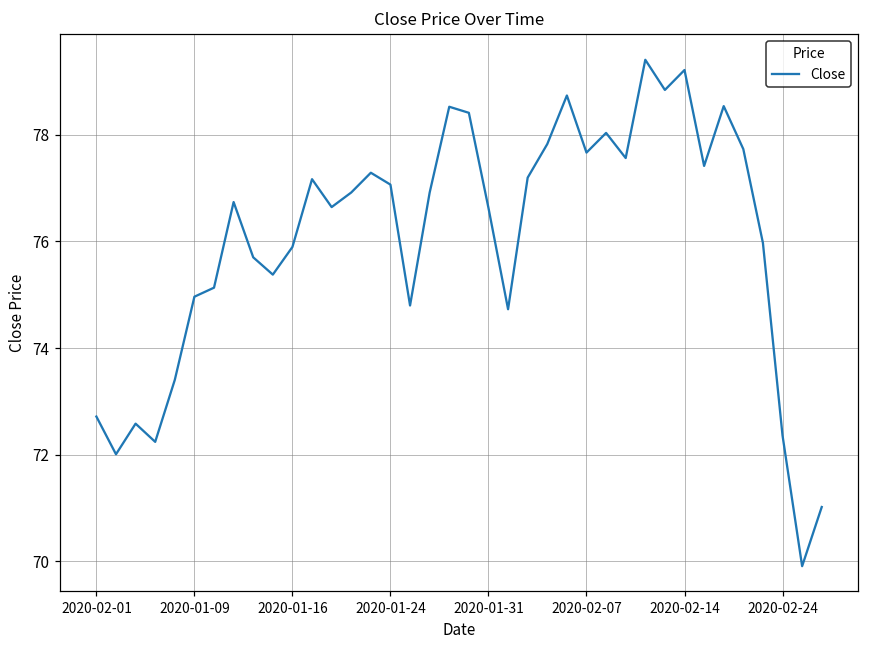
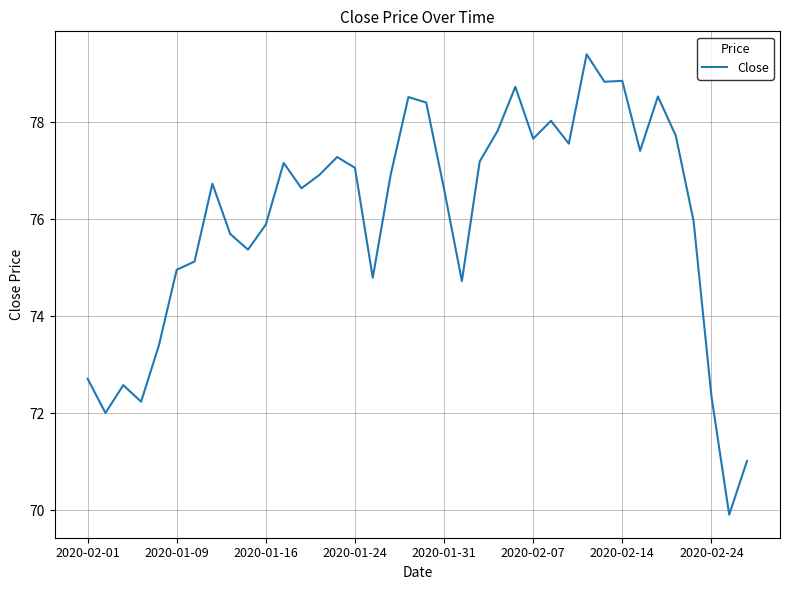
2020-02-14: 79.2 -> 78.9
